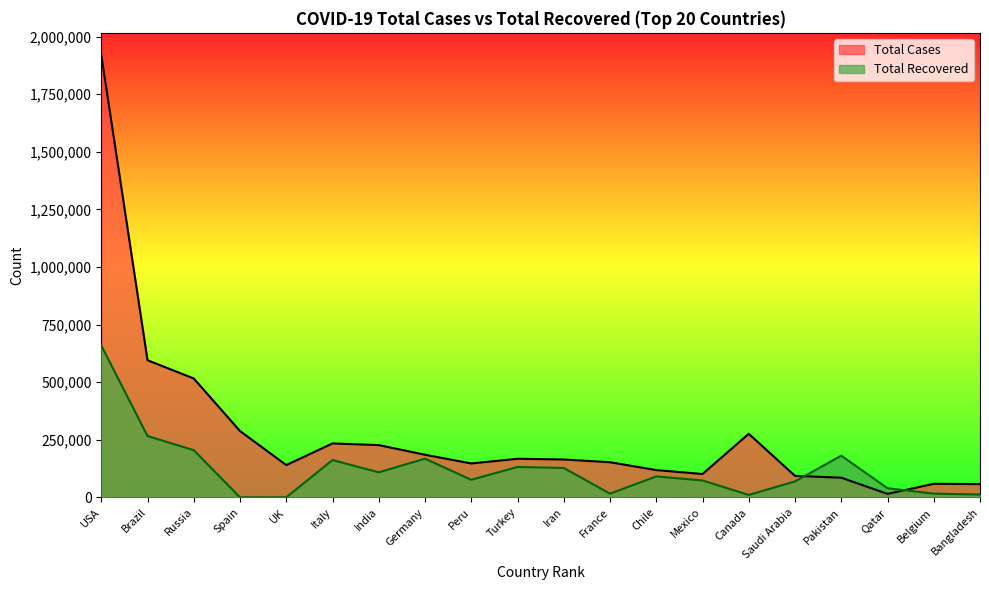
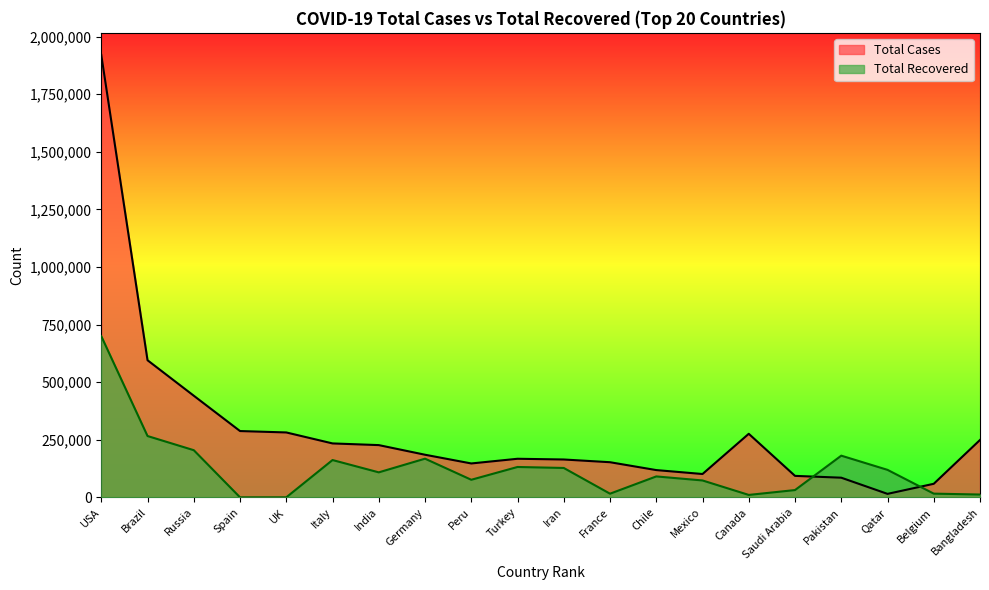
Total Recovered, USA: 660,000 -> 700,000
Total Cases, Russia: 520,000 -> 440,000
Total Cases, UK: 140,000 -> 280,000
Total Recovered, Saudi Arabia: 70,000 -> 30,000
Total Recovered, Qatar: 40,000 -> 120,000
Total Cases, Bangladesh: 60,000 -> 250,000
